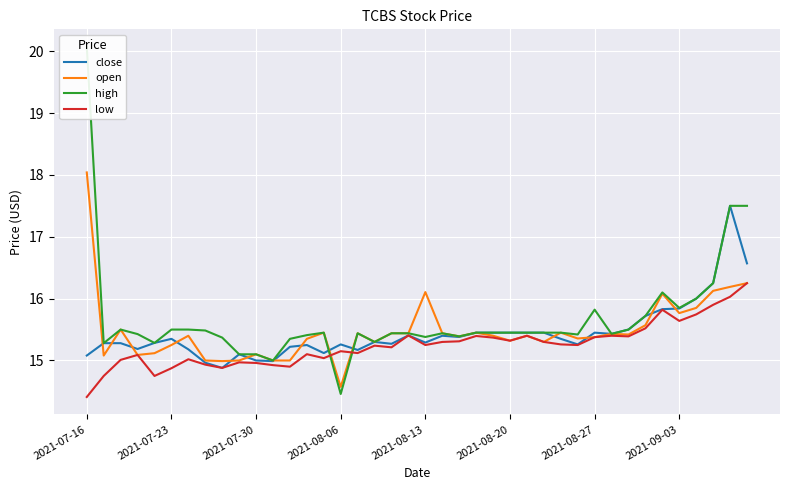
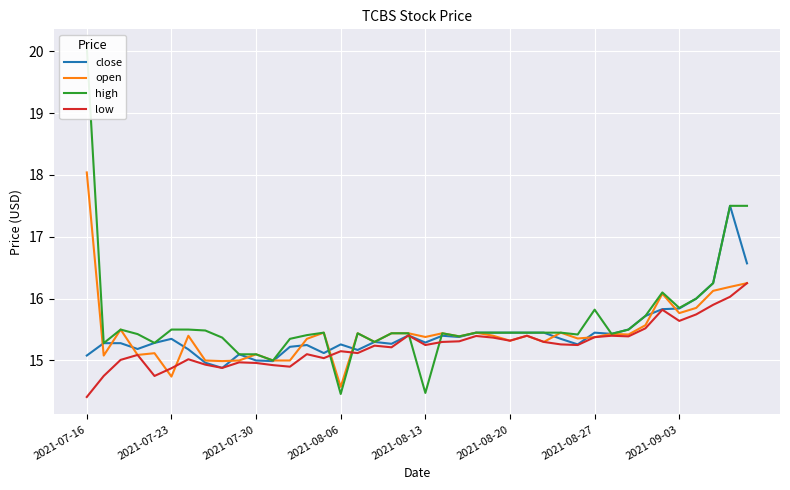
open, 2021-07-23: 15.3 -> 14.7
open, 2021-08-13: 16.1 -> 15.4
high, 2021-08-13: 15.4 -> 14.5
